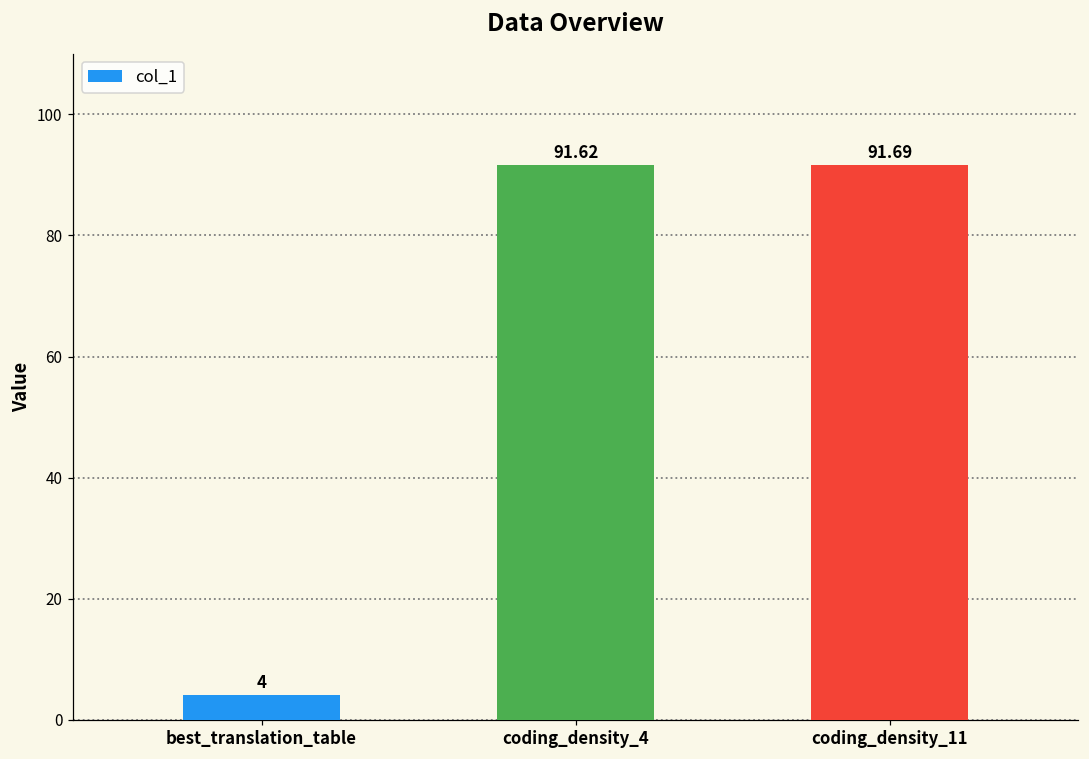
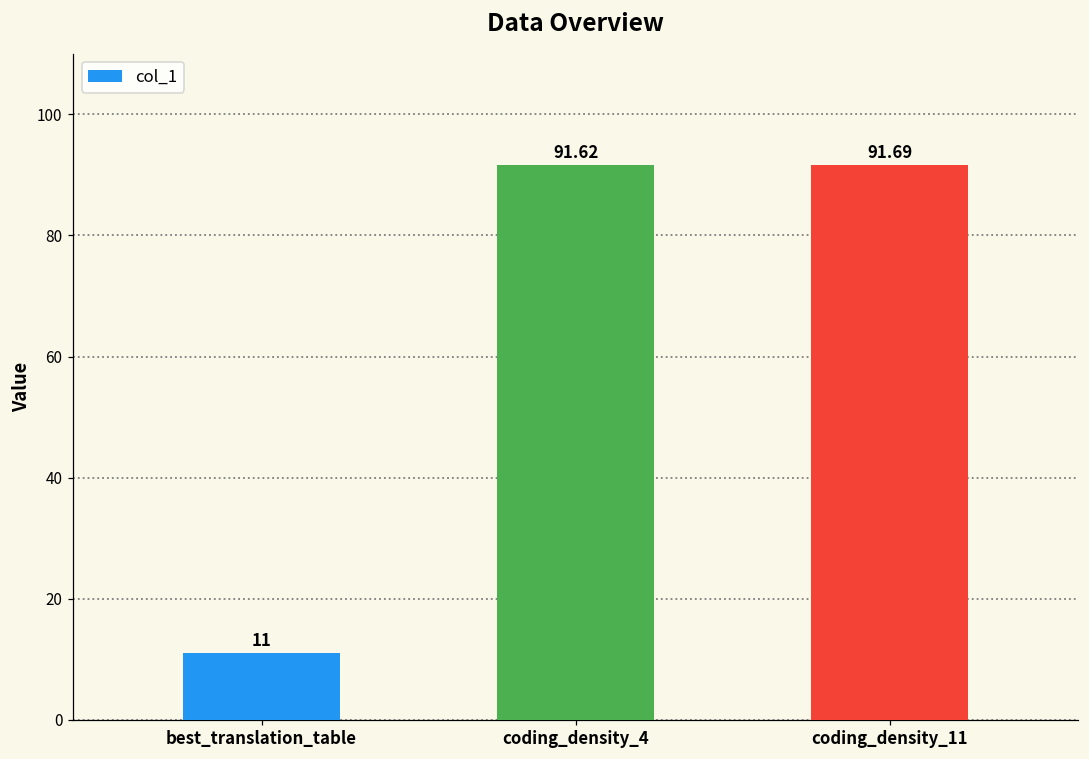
best_translation_table: 4 -> 11
